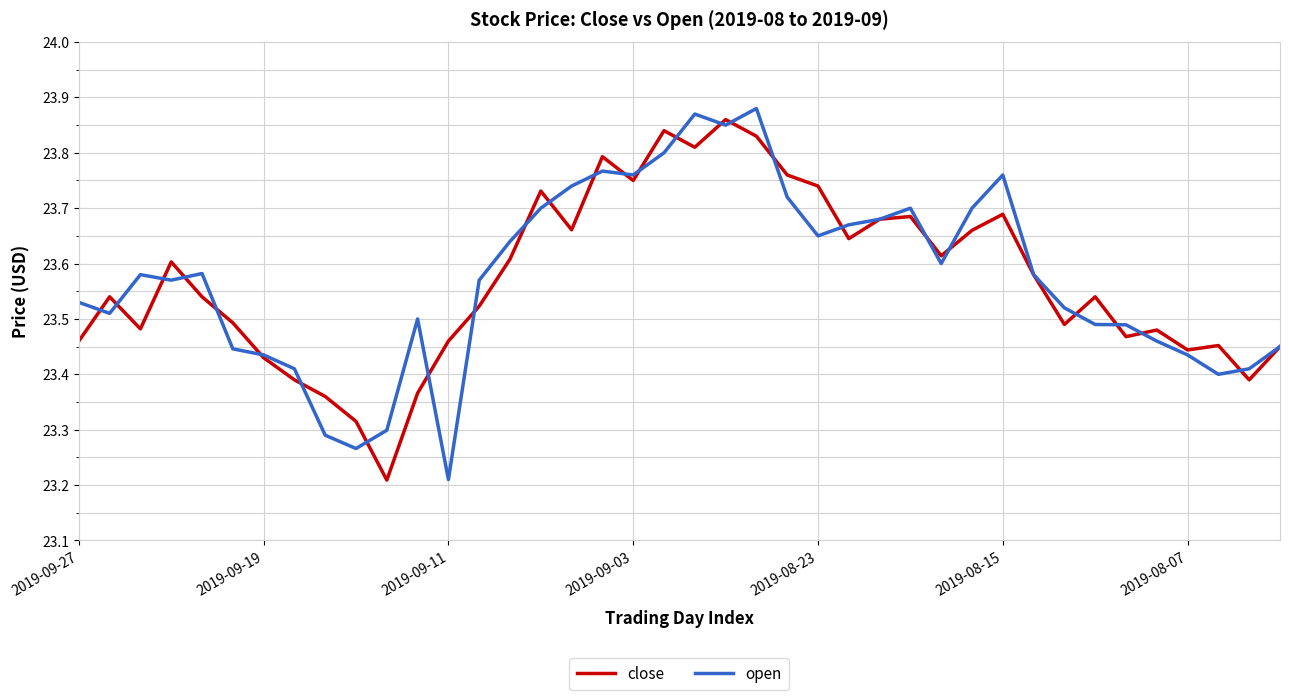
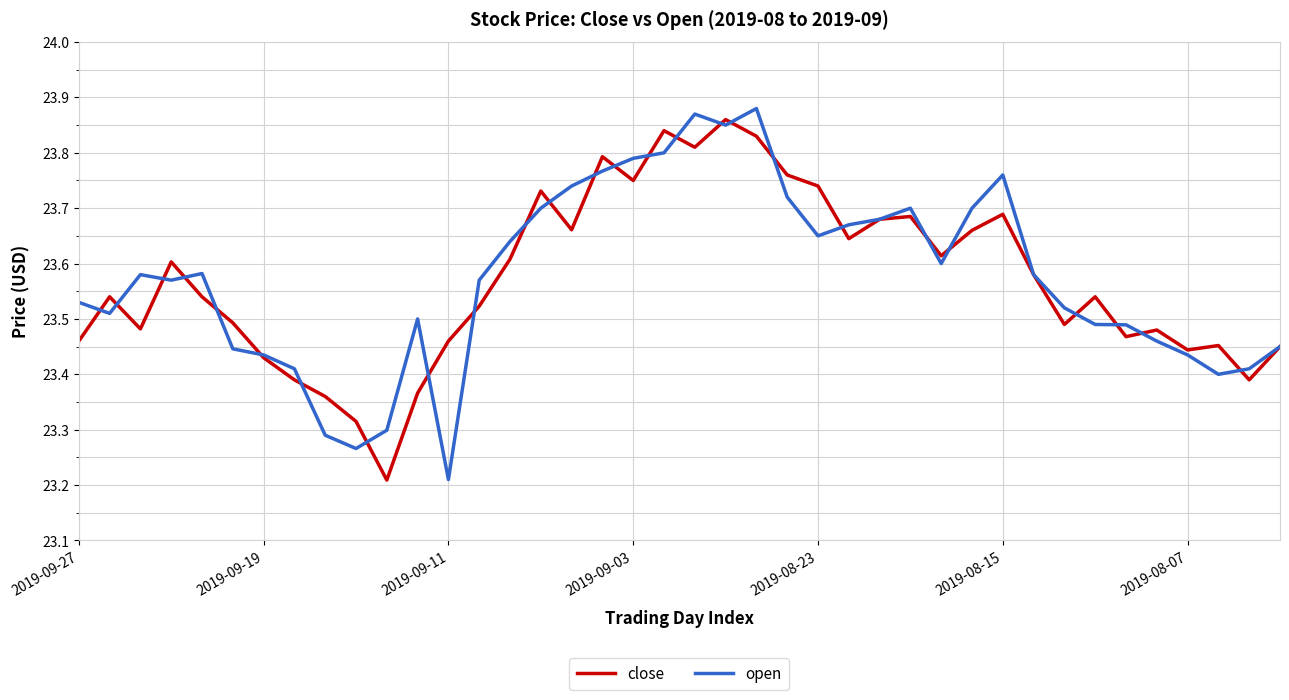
open, 2019-09-03: 23.76 -> 23.79
